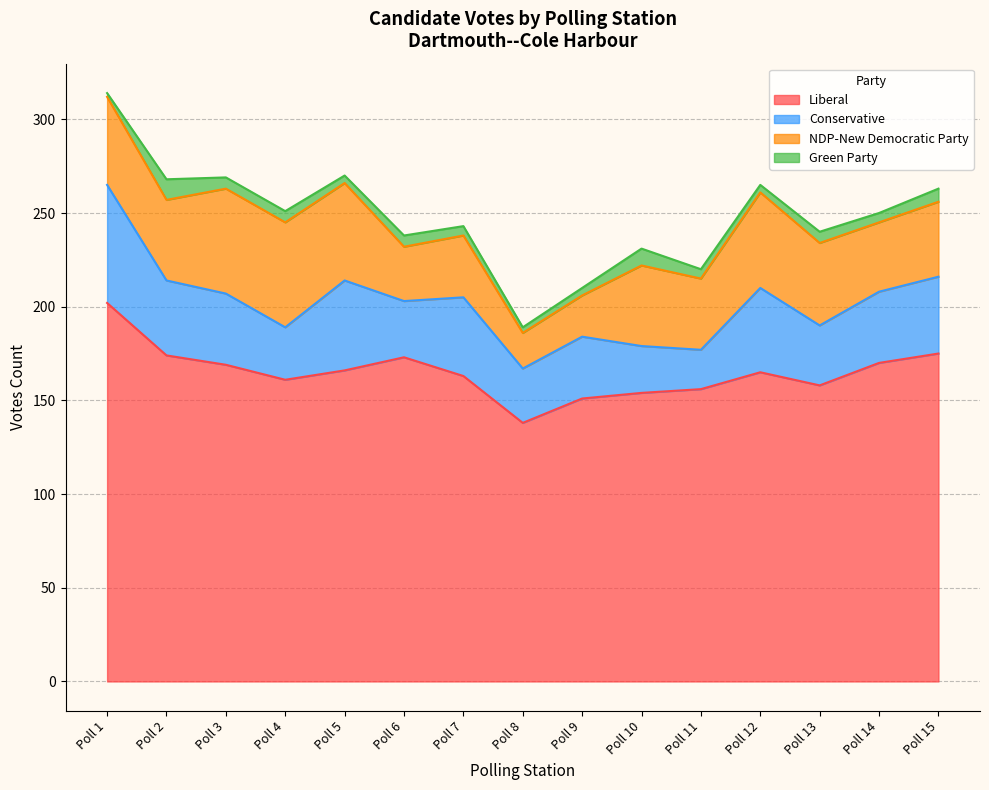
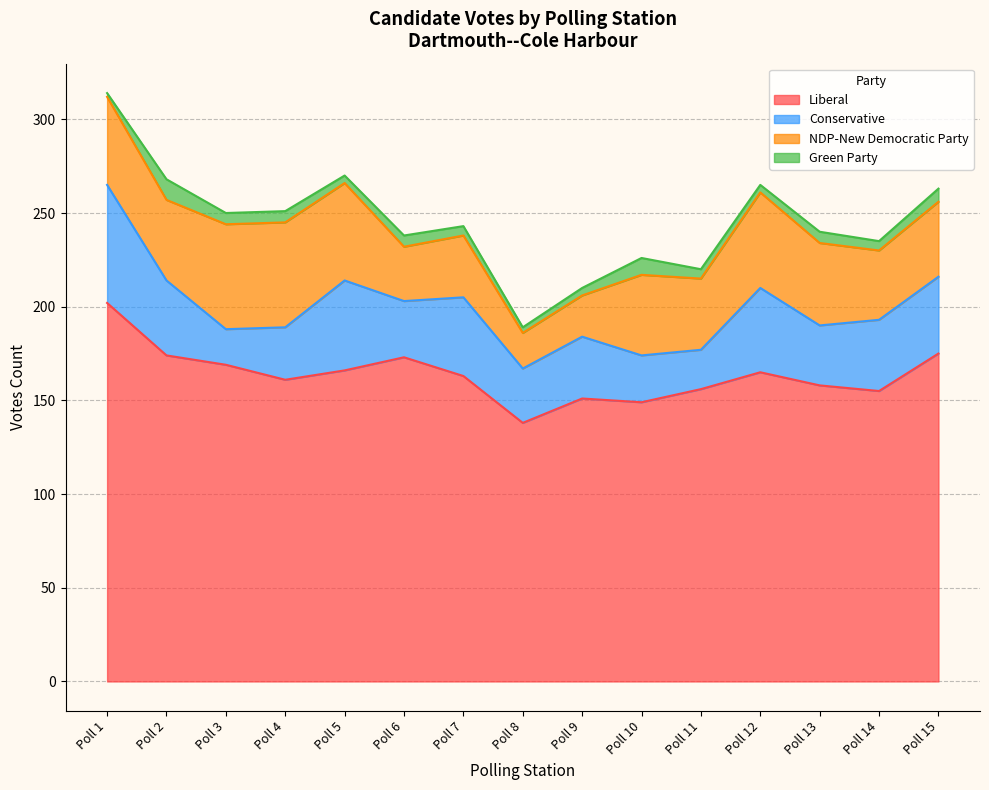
Conservative, Poll 3: 38 -> 19
Liberal, Poll 10: 154 -> 149
Liberal, Poll 14: 170 -> 155
